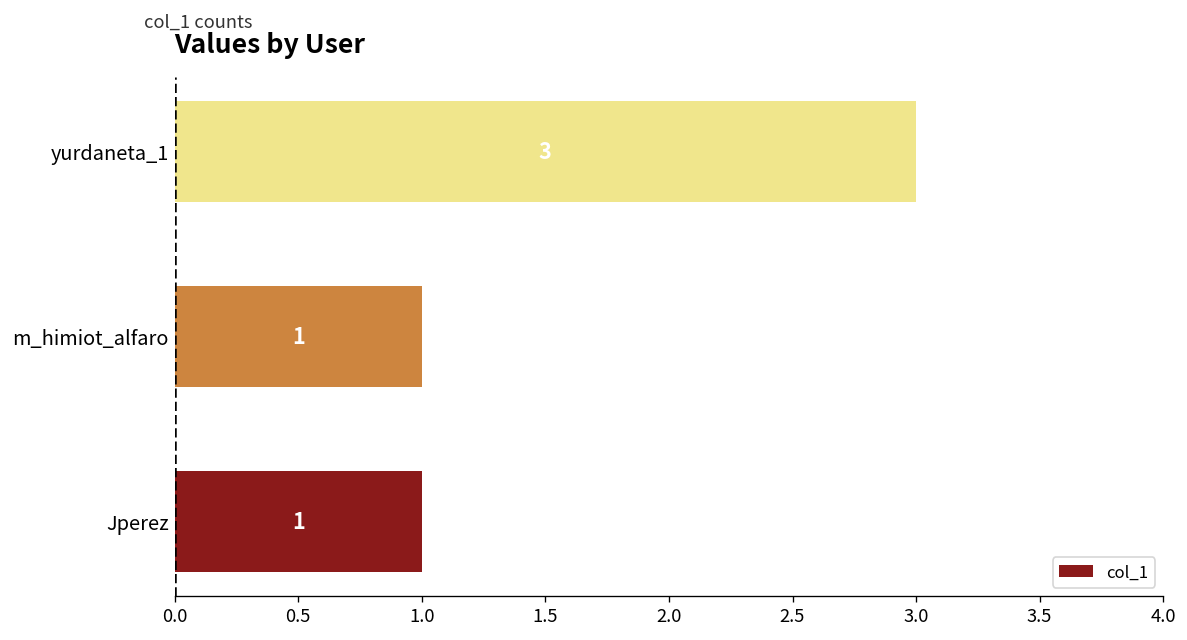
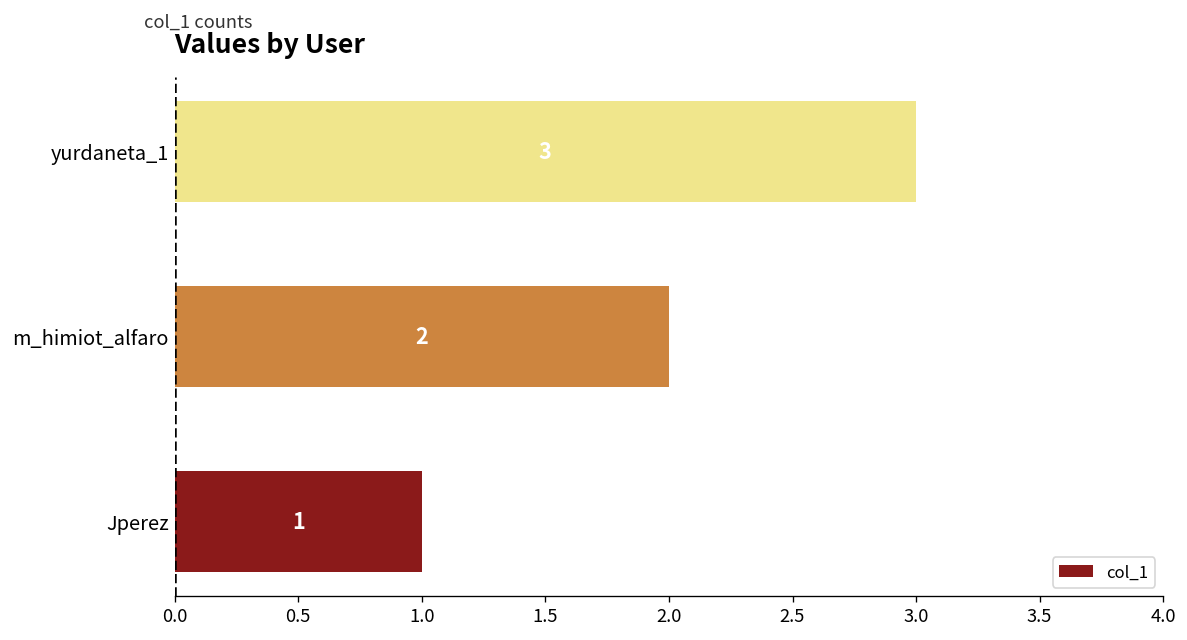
m_himiot_alfaro: 1 -> 2
